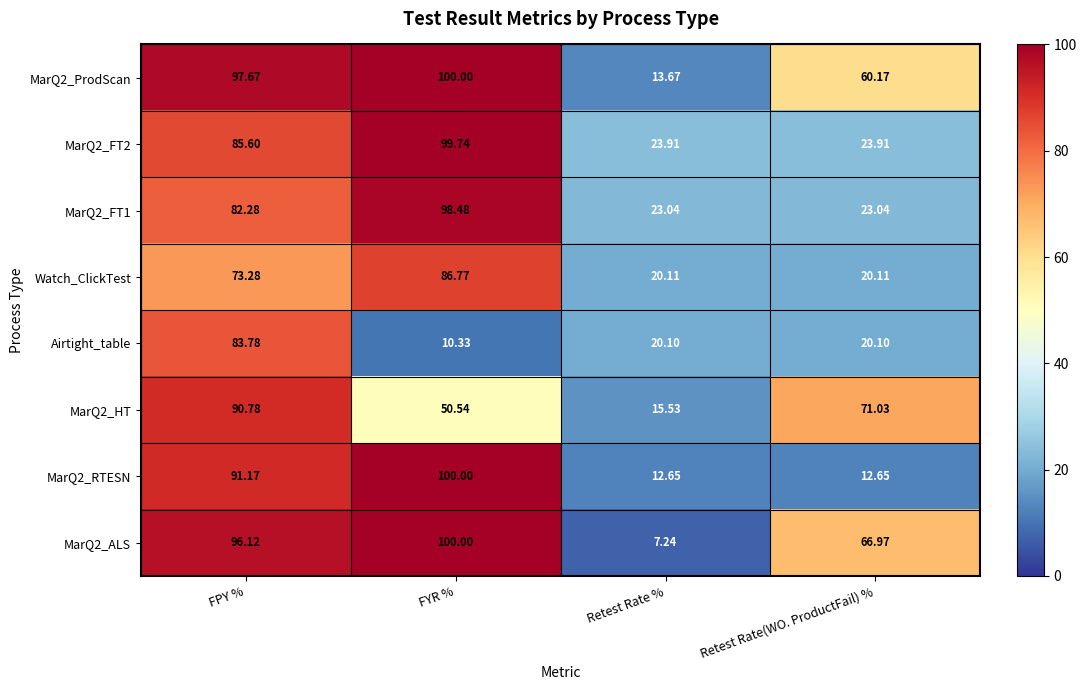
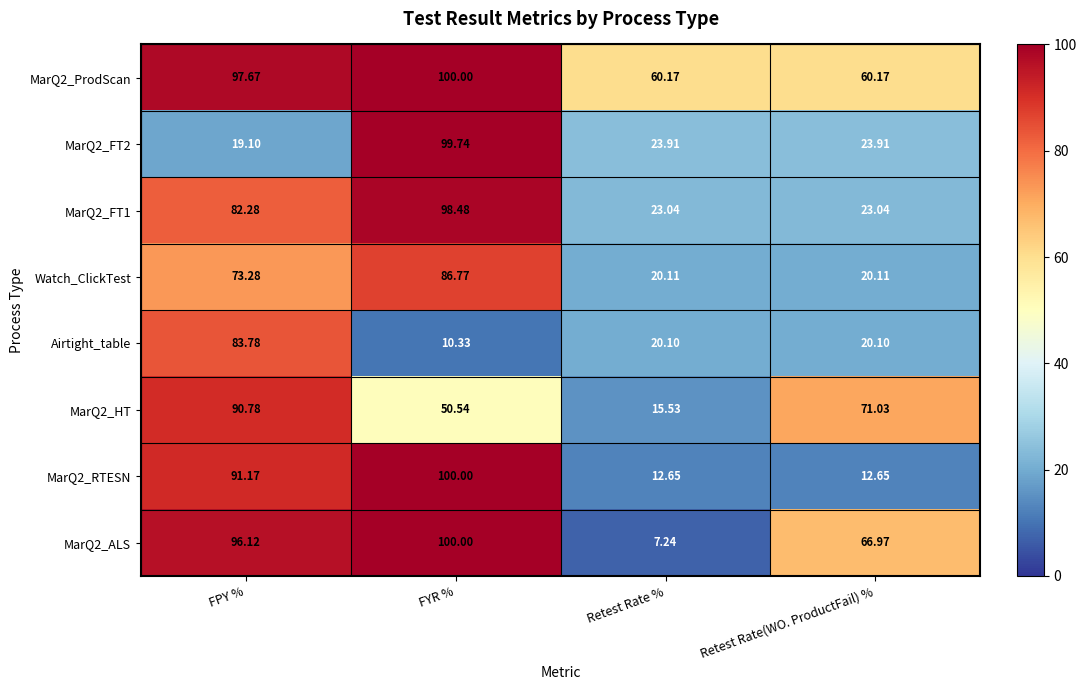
MarQ2_ProdScan, Retest Rate %: 13.67 -> 60.17
MarQ2_FT2, FPY %: 85.60 -> 19.10
